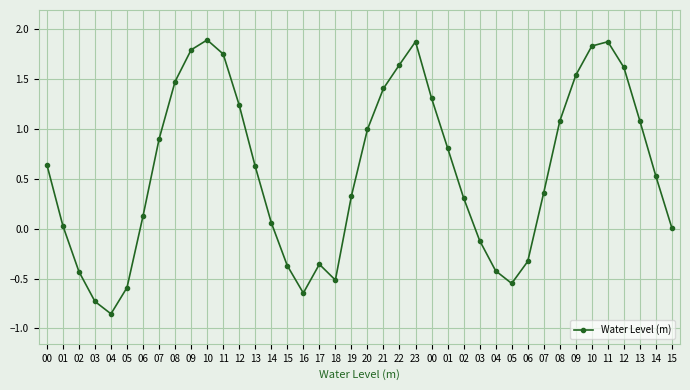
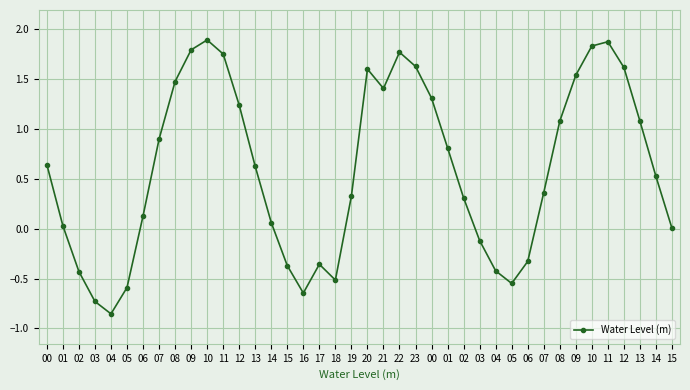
20: 1.0 -> 1.6
22: 1.6 -> 1.8
23: 1.9 -> 1.6
